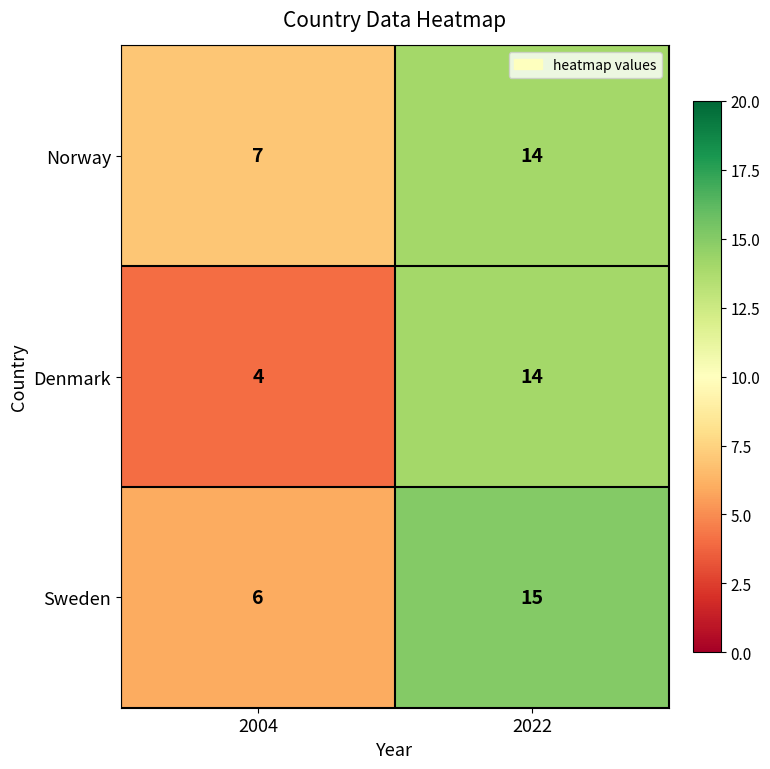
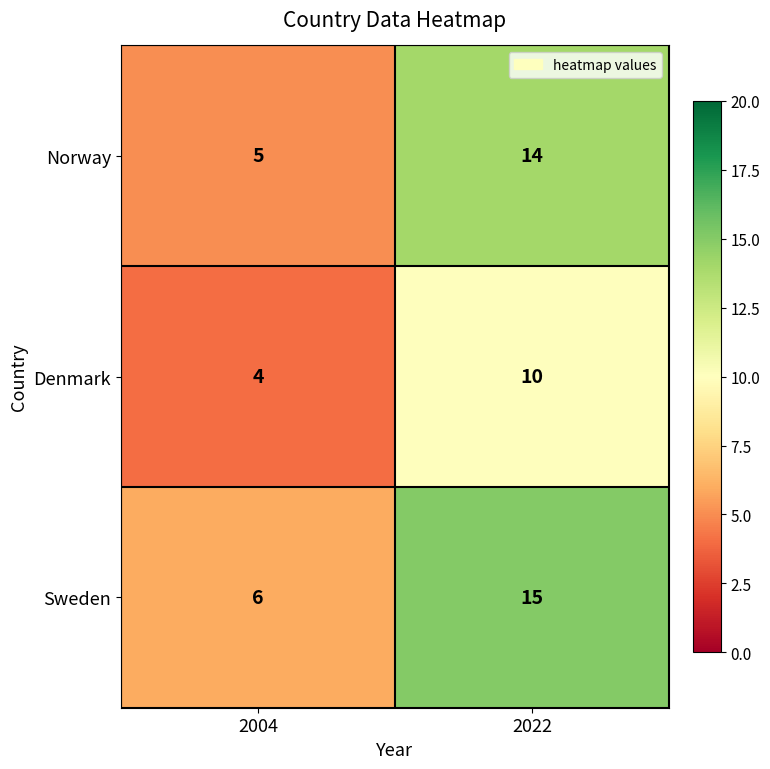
Norway, 2004: 7 -> 5
Denmark, 2022: 14 -> 10
